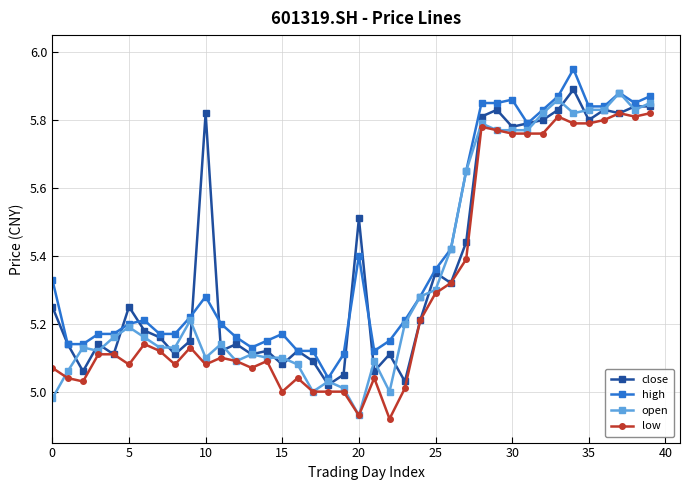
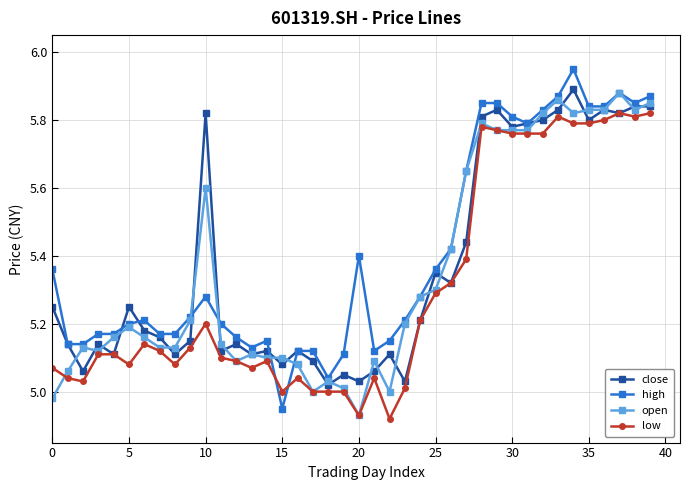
high, 0: 5.33 -> 5.36
open, 10: 5.1 -> 5.6
low, 10: 5.08 -> 5.20
high, 15: 5.17 -> 4.95
close, 20: 5.51 -> 5.03
high, 30: 5.86 -> 5.81
